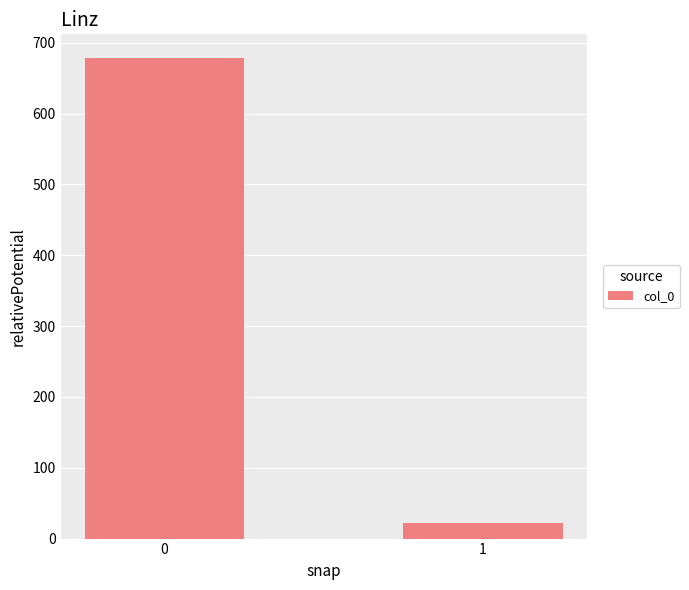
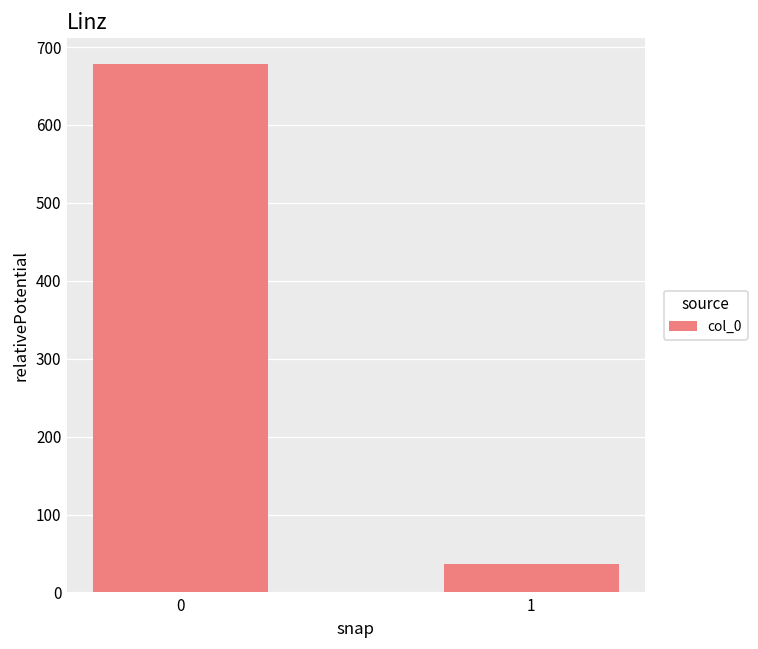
1: 20 -> 40
